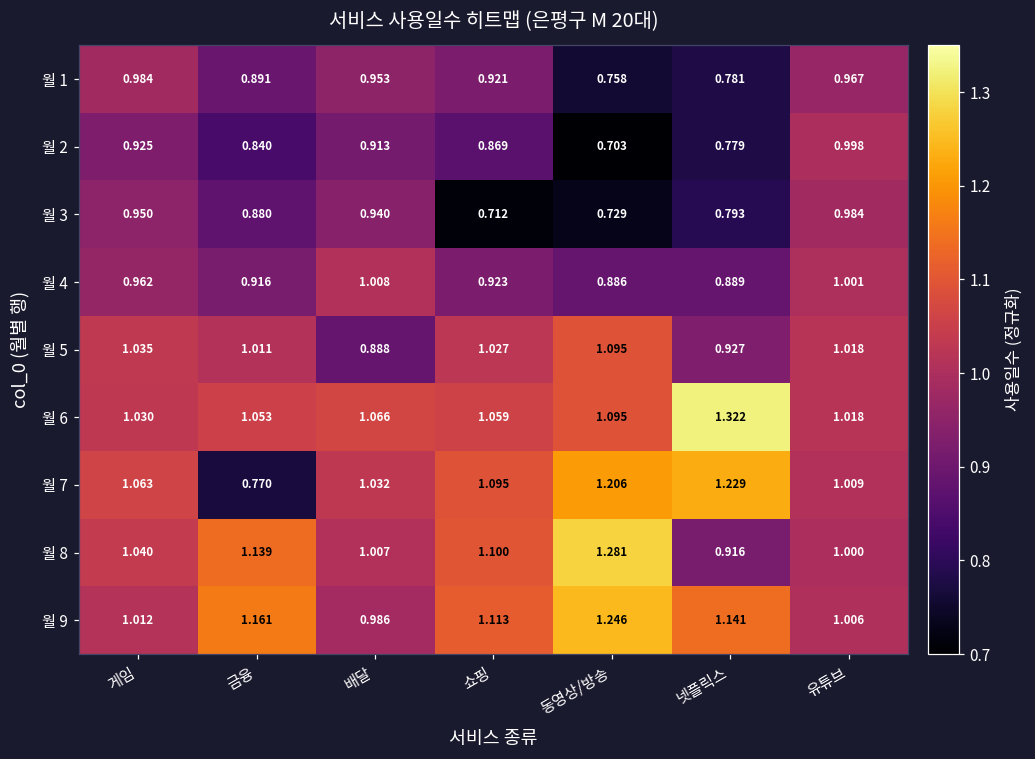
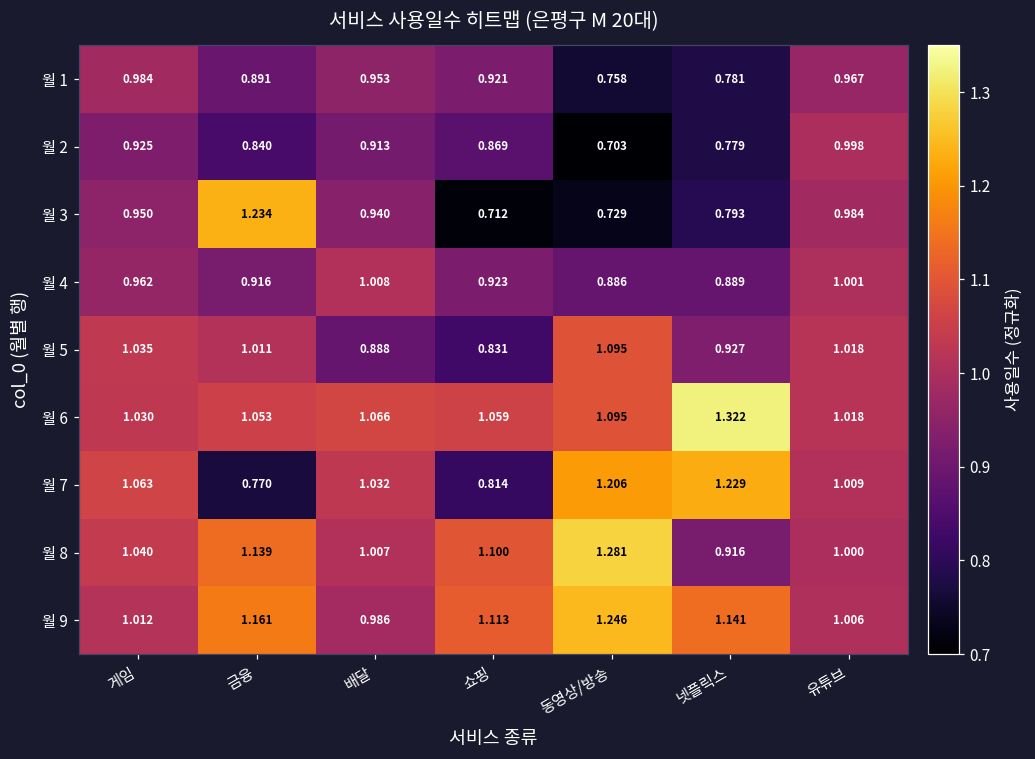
월 3, 금융: 0.880 -> 1.234
월 5, 쇼핑: 1.027 -> 0.831
월 7, 쇼핑: 1.095 -> 0.814
